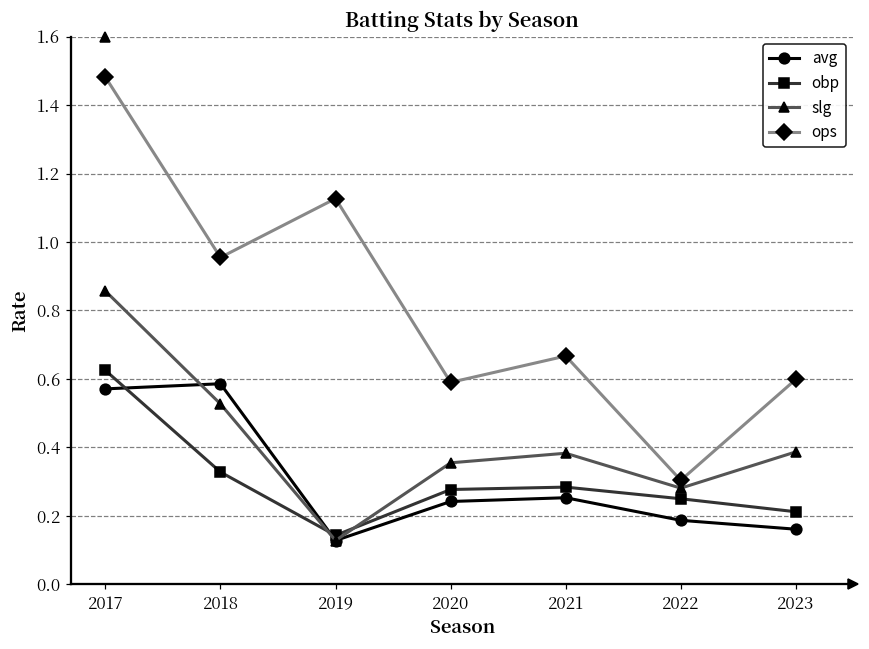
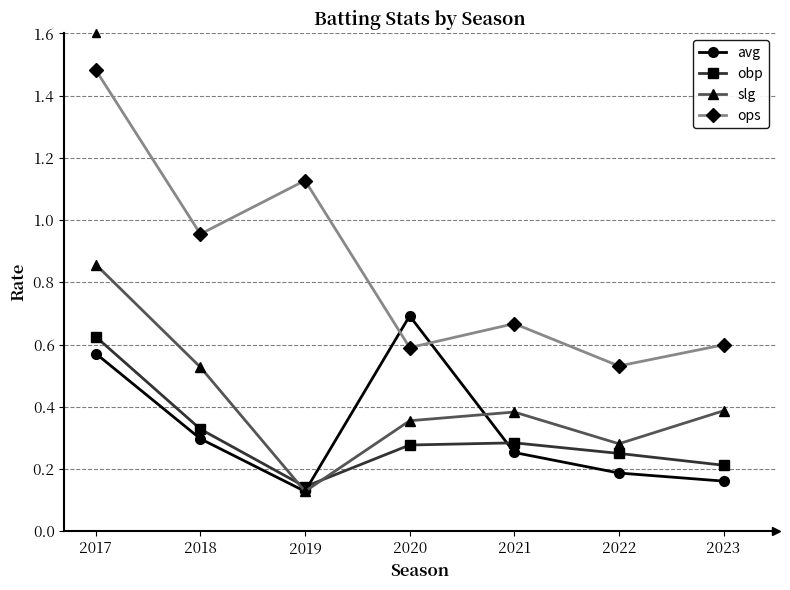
avg, 2018: 0.59 -> 0.30
avg, 2020: 0.24 -> 0.69
ops, 2022: 0.30 -> 0.53
